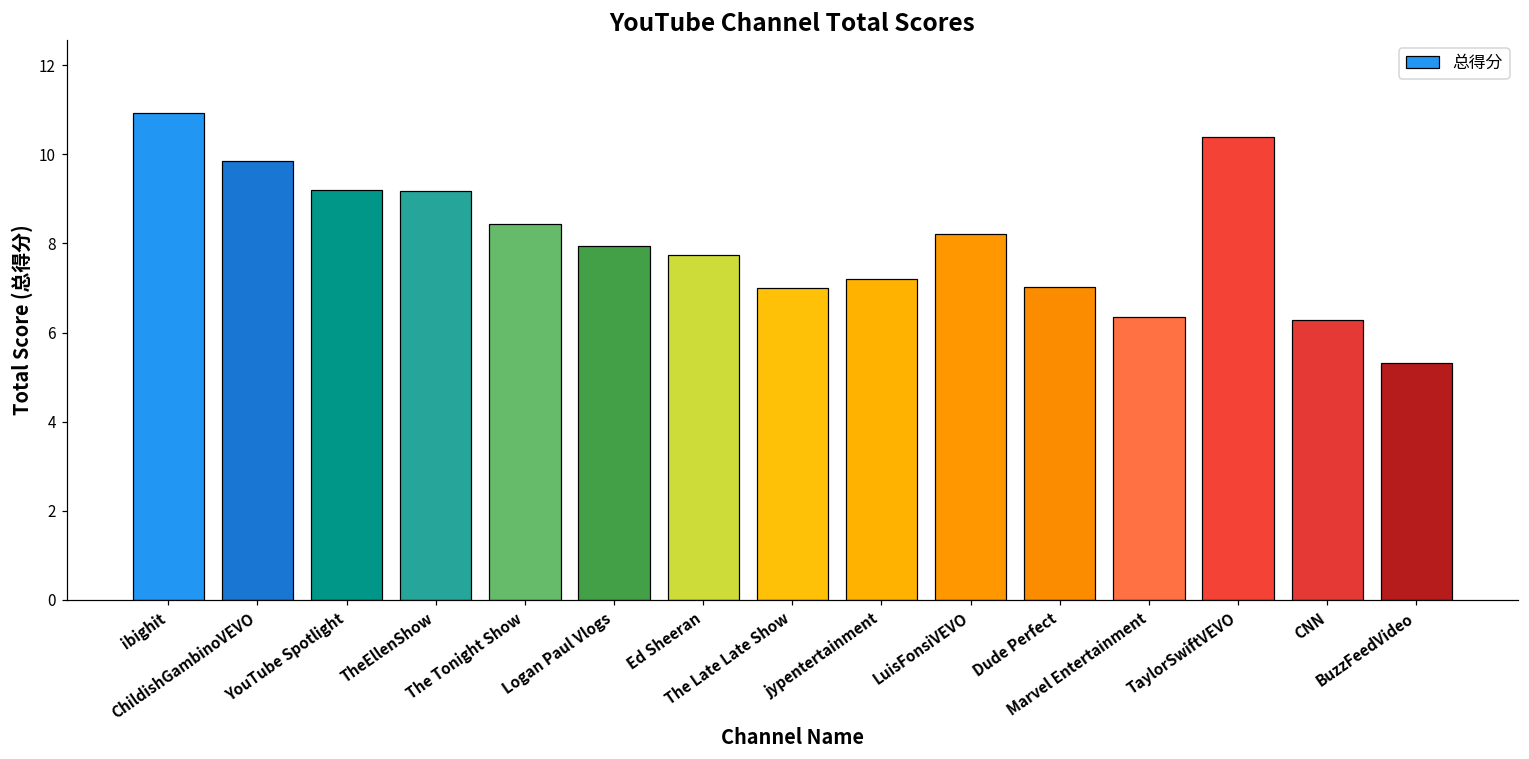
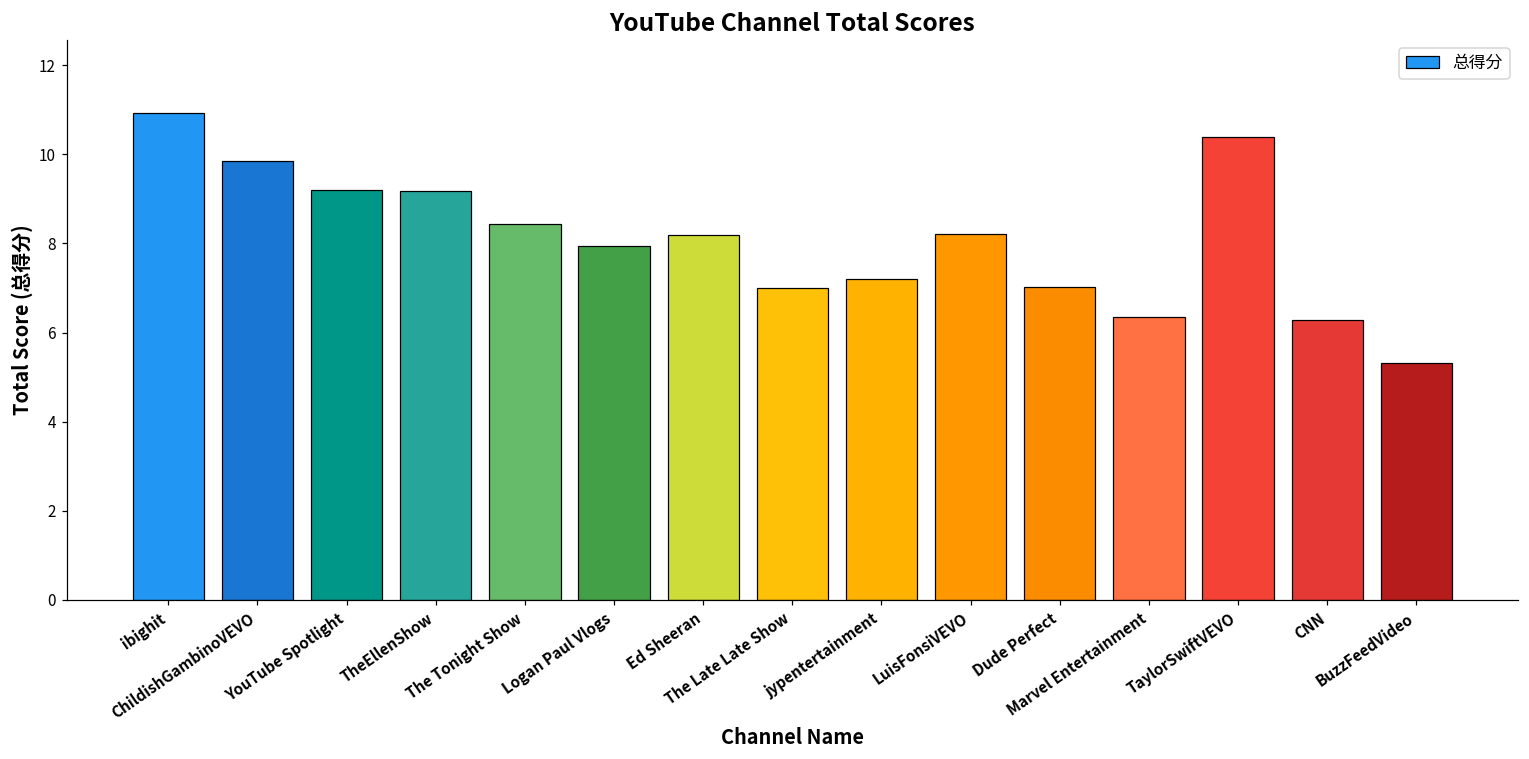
Ed Sheeran: 7.7 -> 8.2
